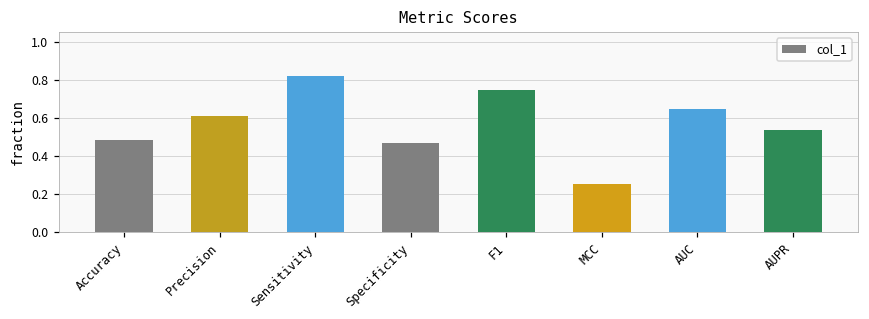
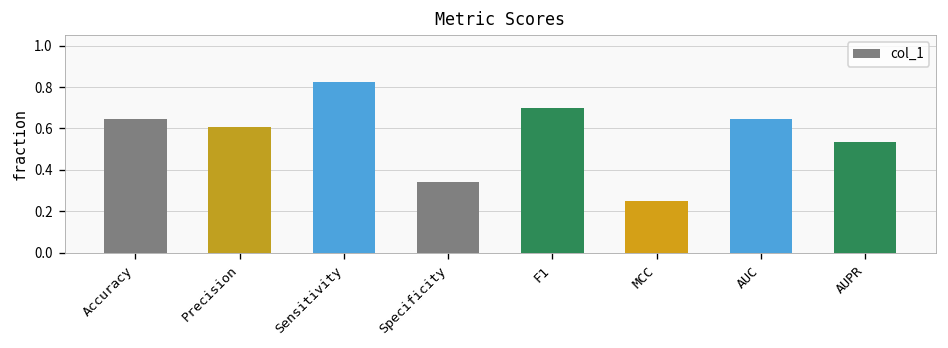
Accuracy: 0.48 -> 0.65
Specificity: 0.47 -> 0.34
F1: 0.75 -> 0.70
